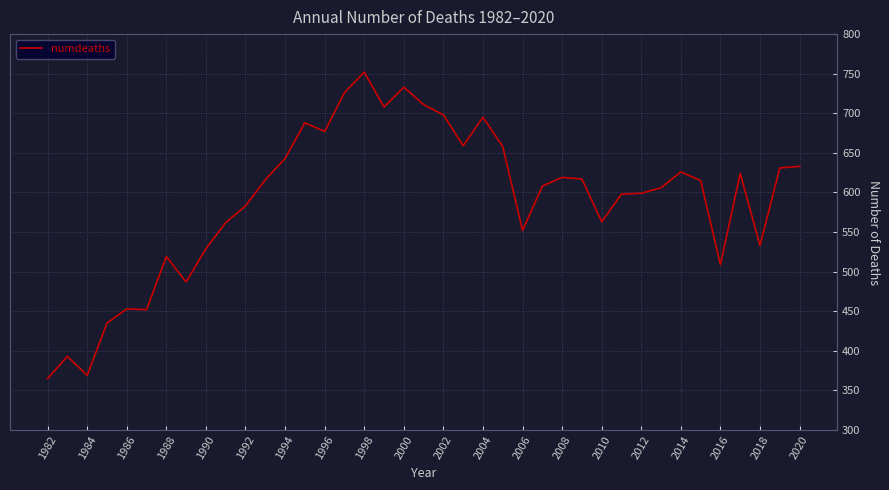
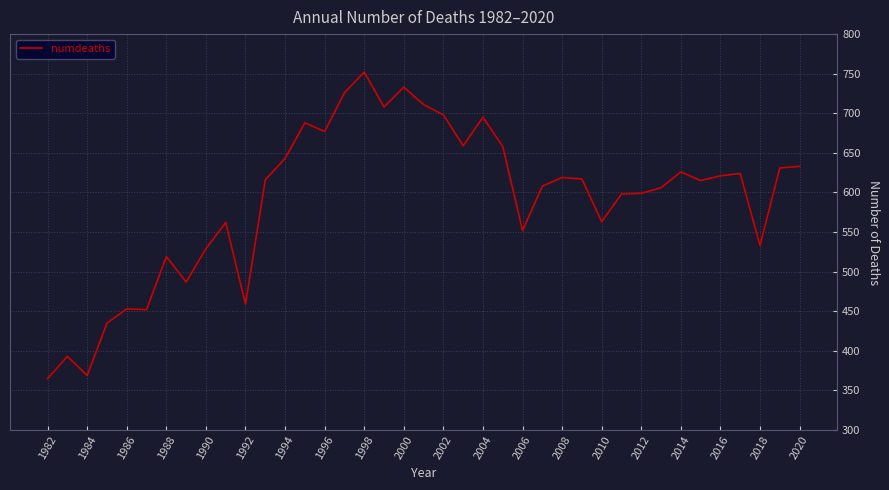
1992: 580 -> 460
2016: 510 -> 620
